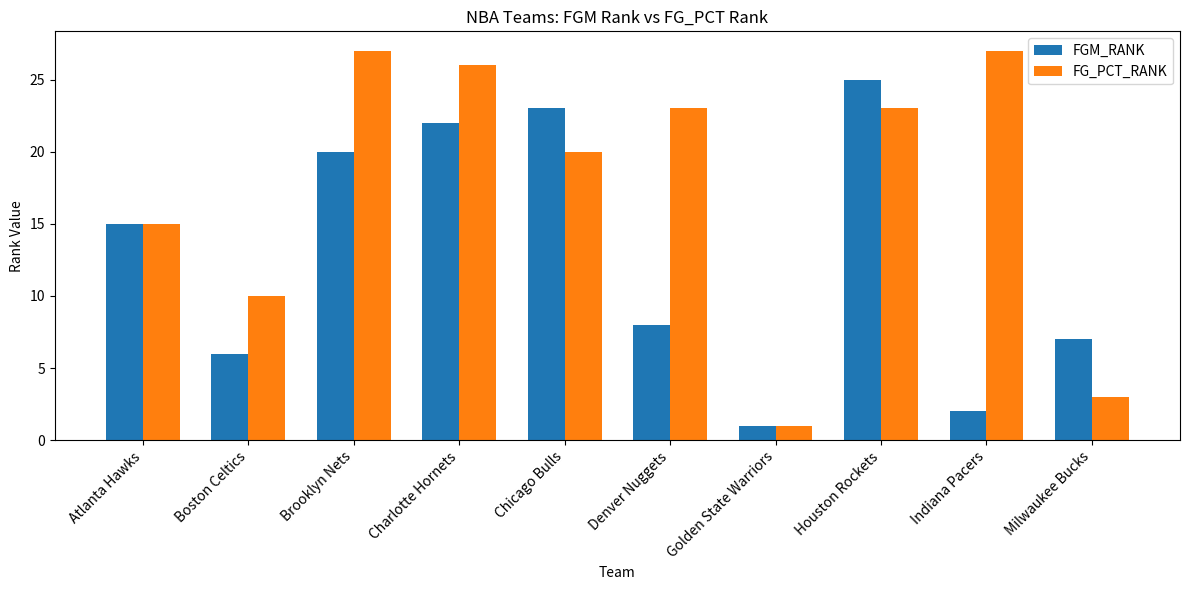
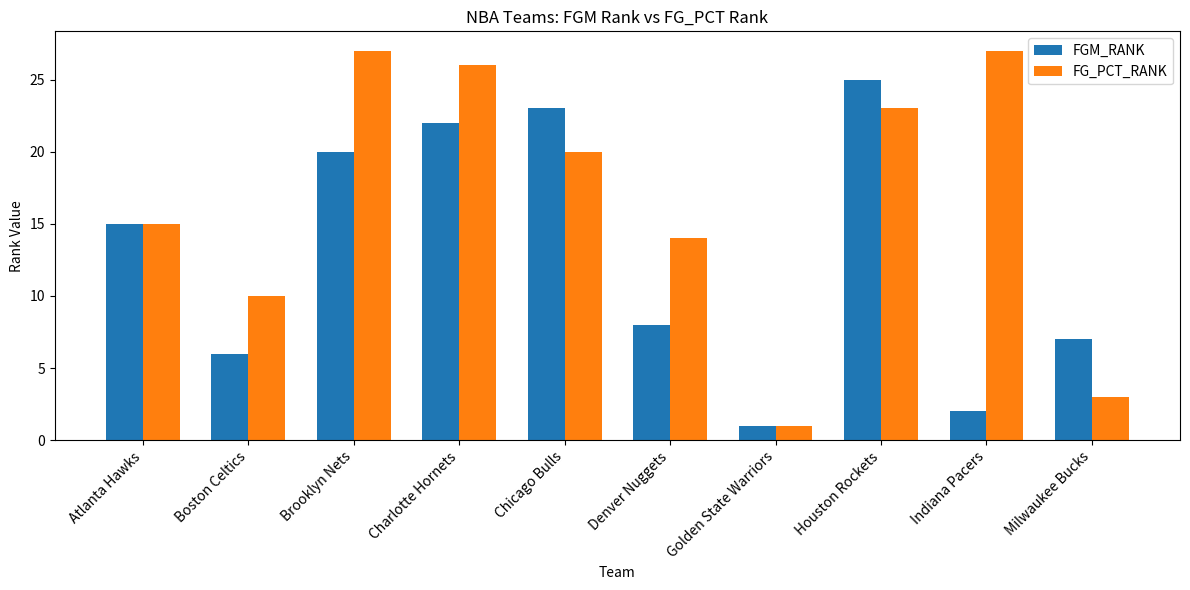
FG_PCT_RANK, Denver Nuggets: 23 -> 14
